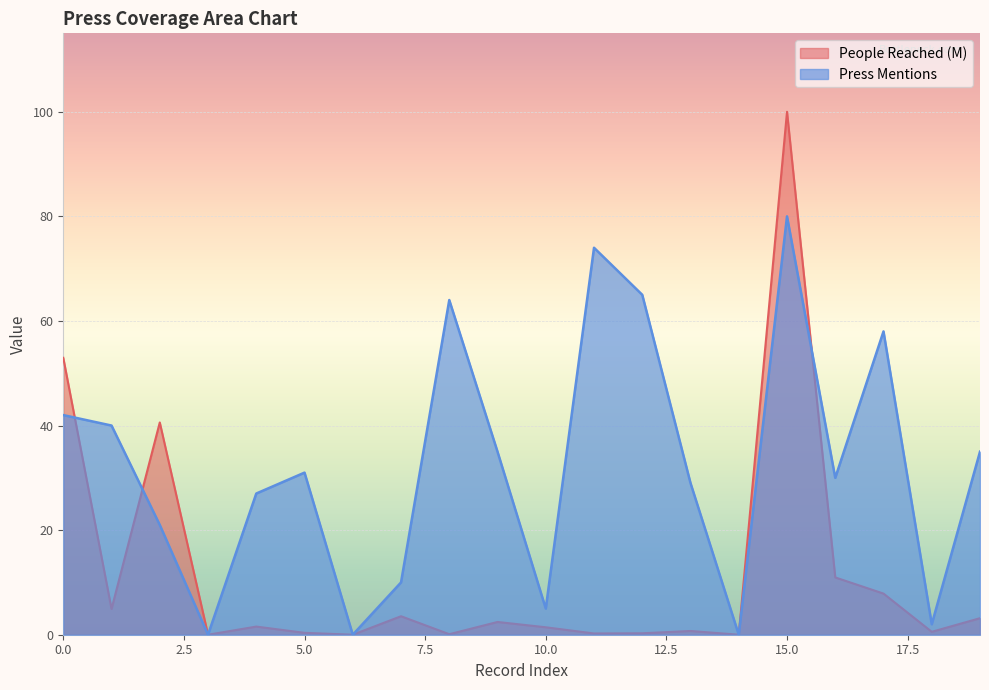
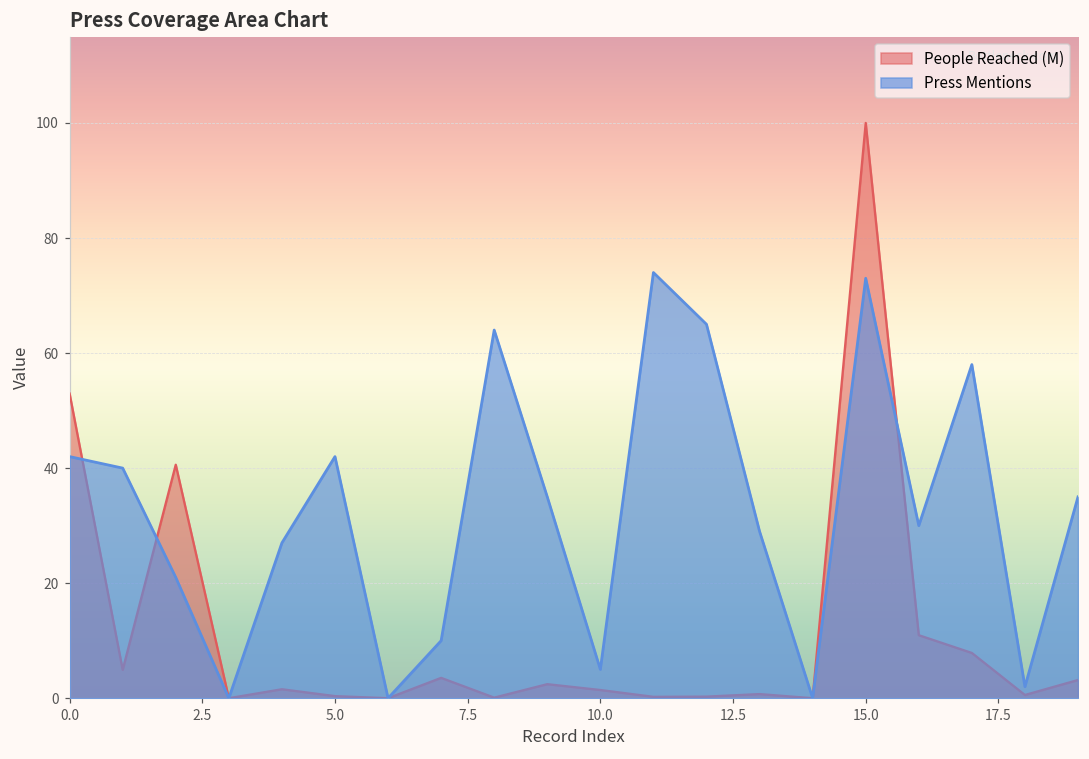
Press Mentions, 5.0: 31 -> 42
Press Mentions, 15.0: 80 -> 73
